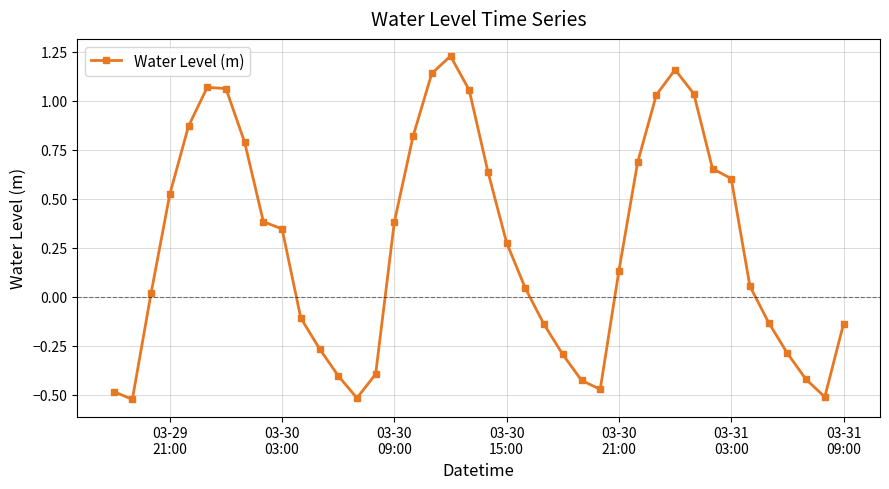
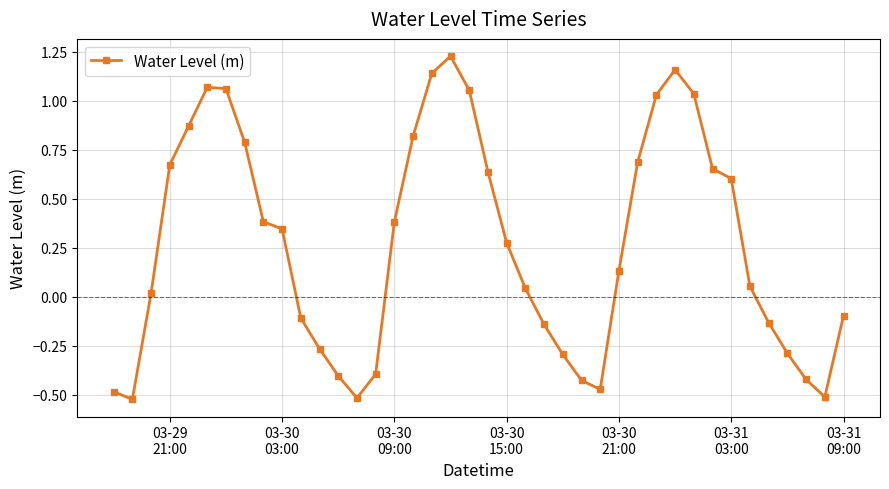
03-29 21:00: 0.52 -> 0.67
03-31 09:00: -0.14 -> -0.10
